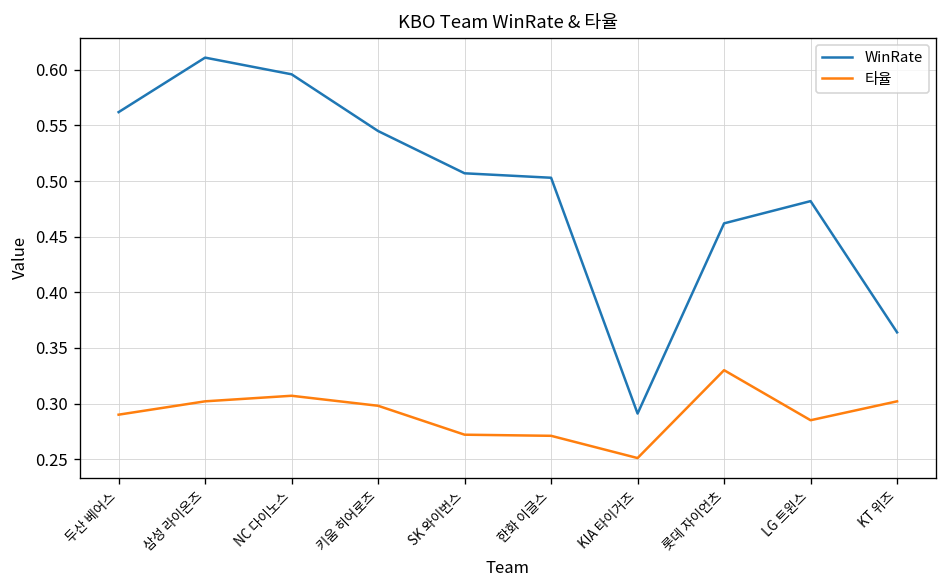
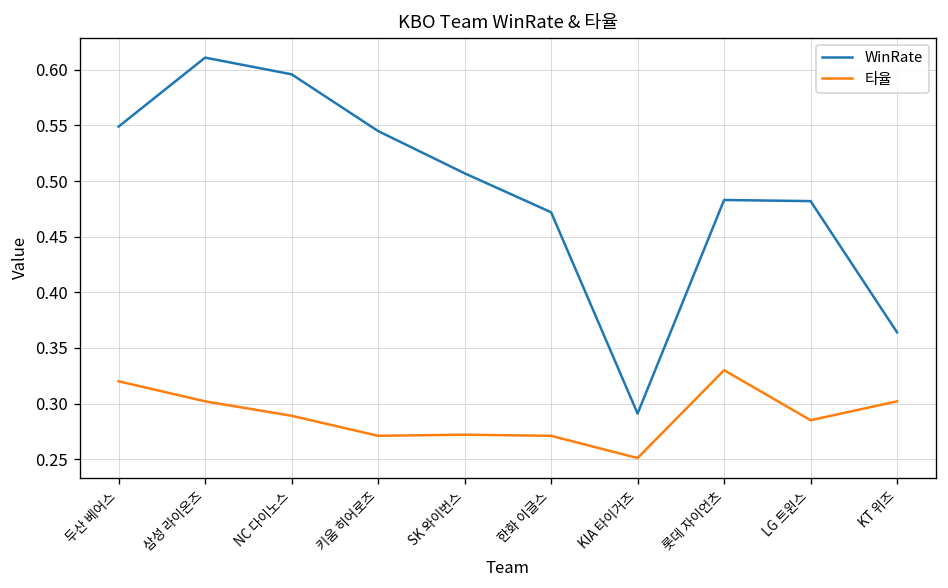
WinRate, 두산 베어스: 0.56 -> 0.55
타율, 두산 베어스: 0.29 -> 0.32
타율, NC 다이노스: 0.31 -> 0.29
타율, 키움 히어로즈: 0.30 -> 0.27
WinRate, 한화 이글스: 0.50 -> 0.47
WinRate, 롯데 자이언츠: 0.46 -> 0.48
